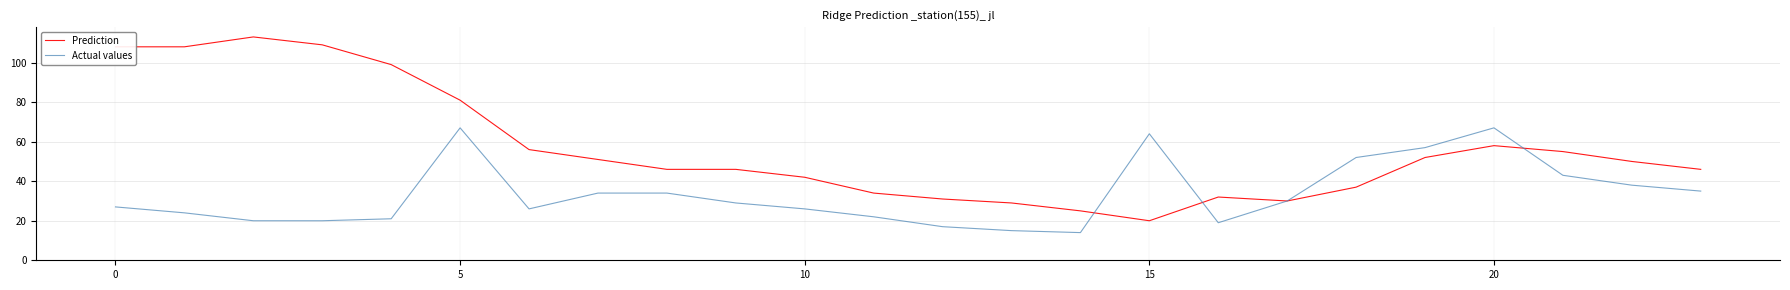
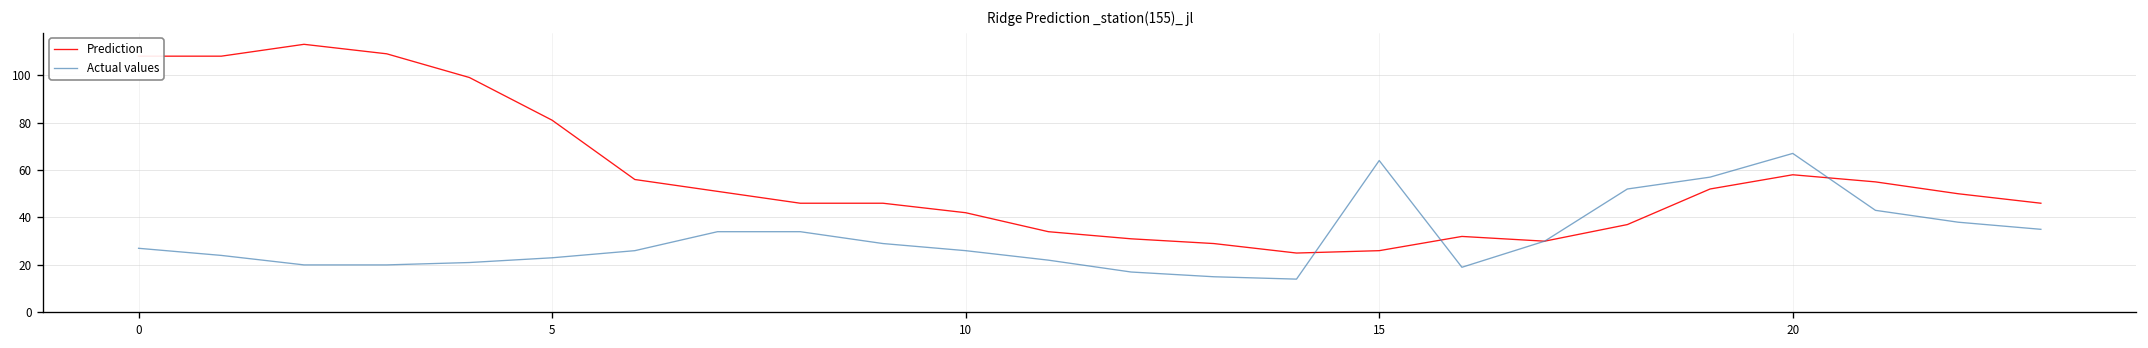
Actual values, 5: 67 -> 23
Prediction, 15: 20 -> 26
